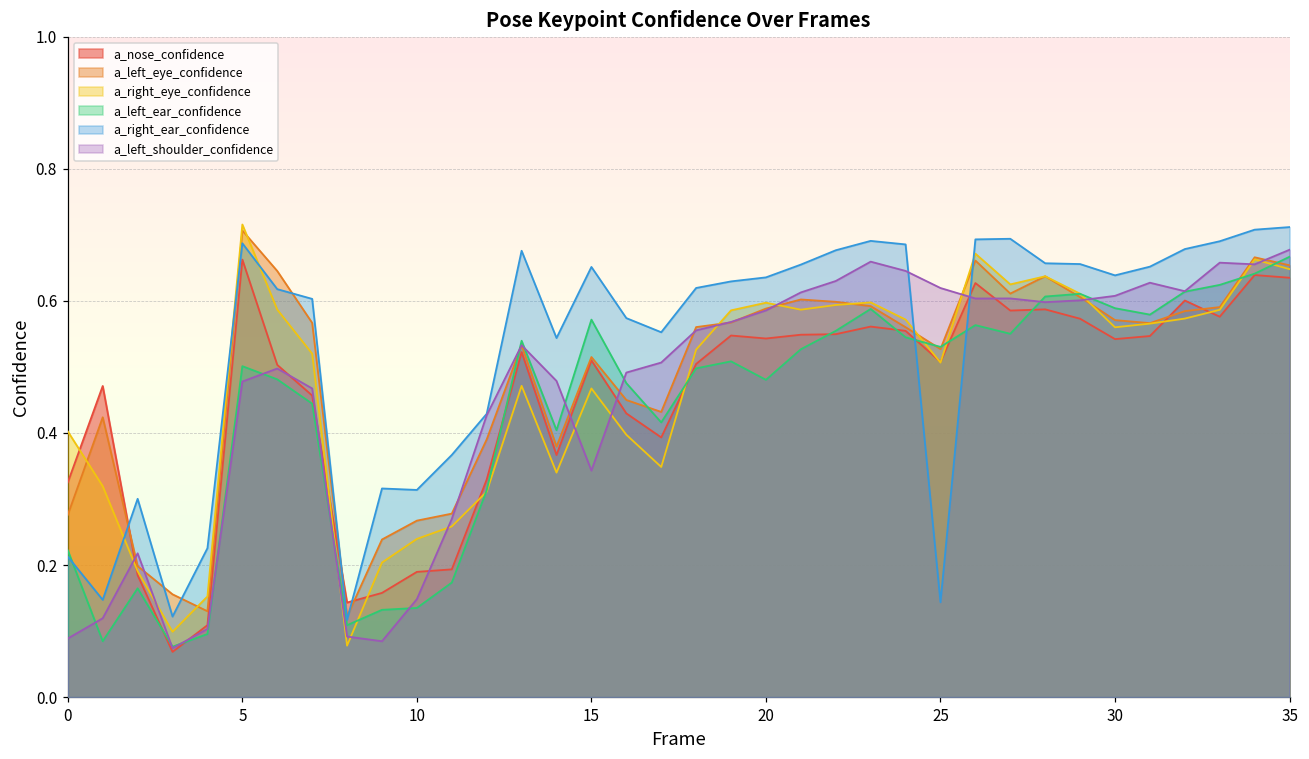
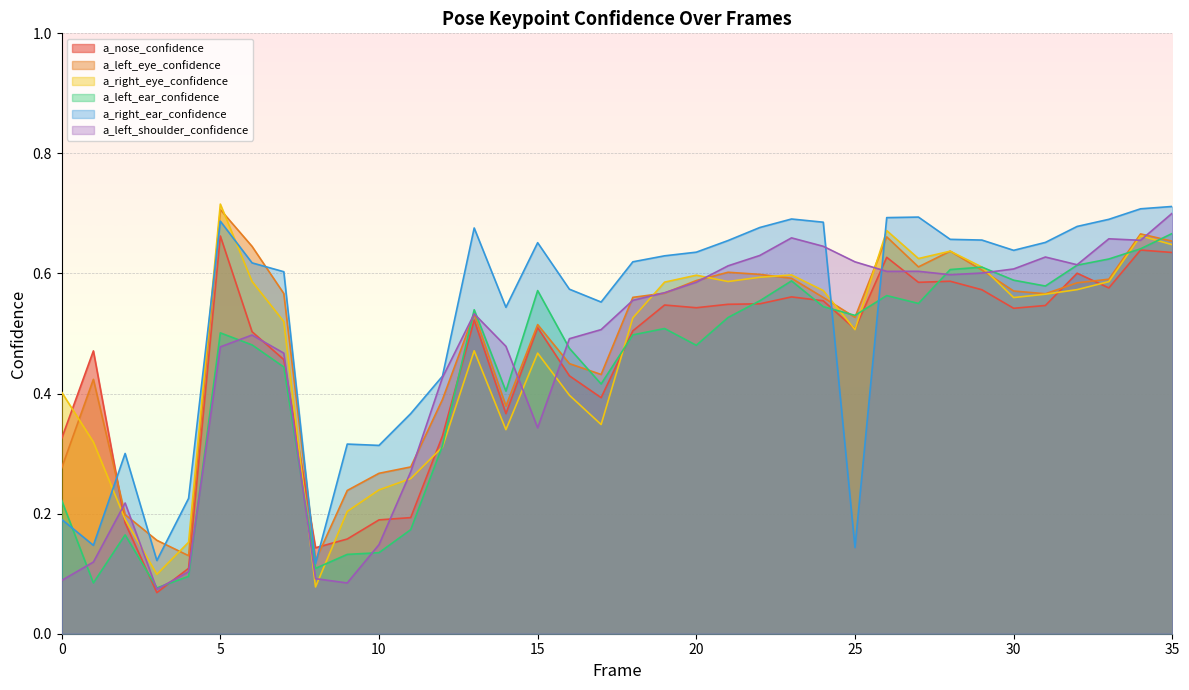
a_right_ear_confidence, 0: 0.21 -> 0.19
a_left_shoulder_confidence, 35: 0.68 -> 0.70
